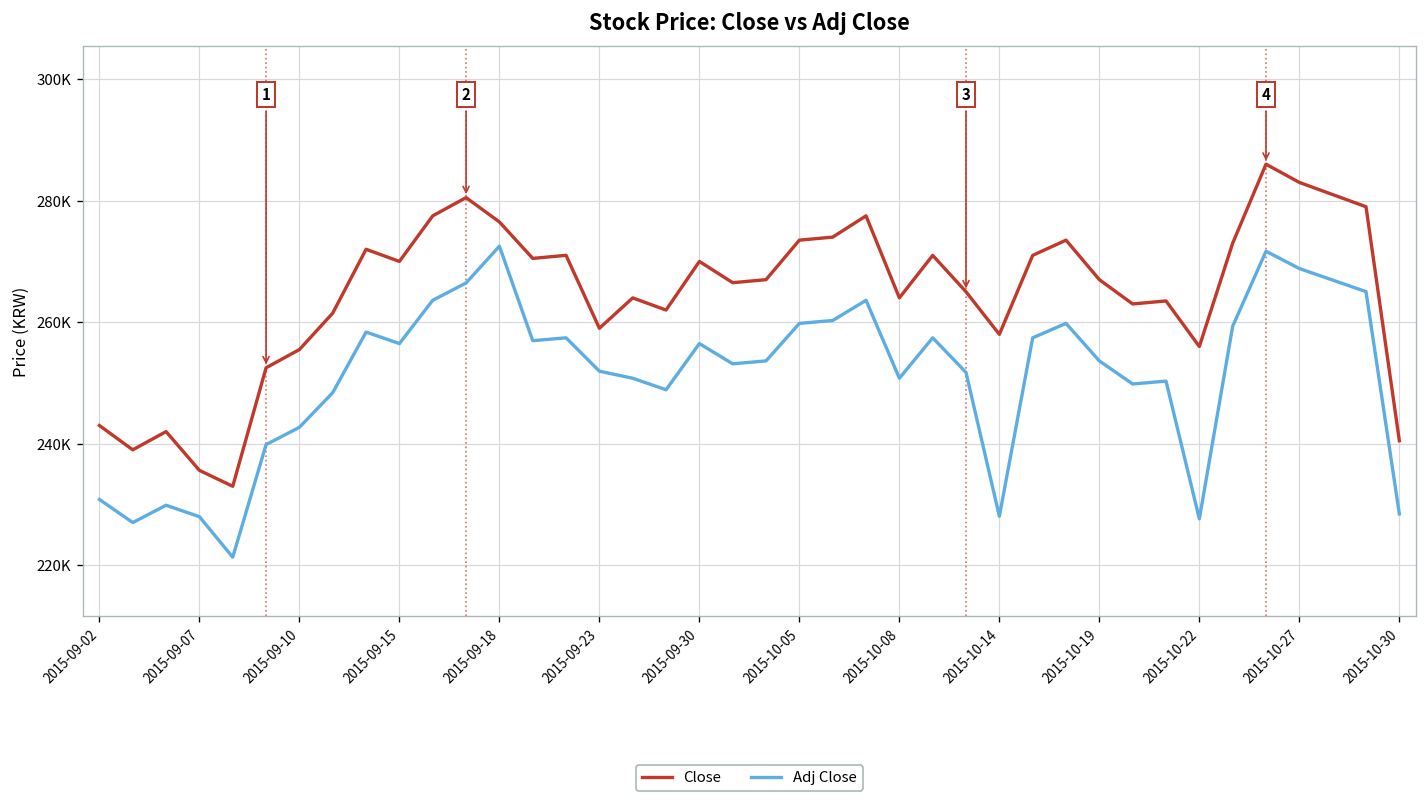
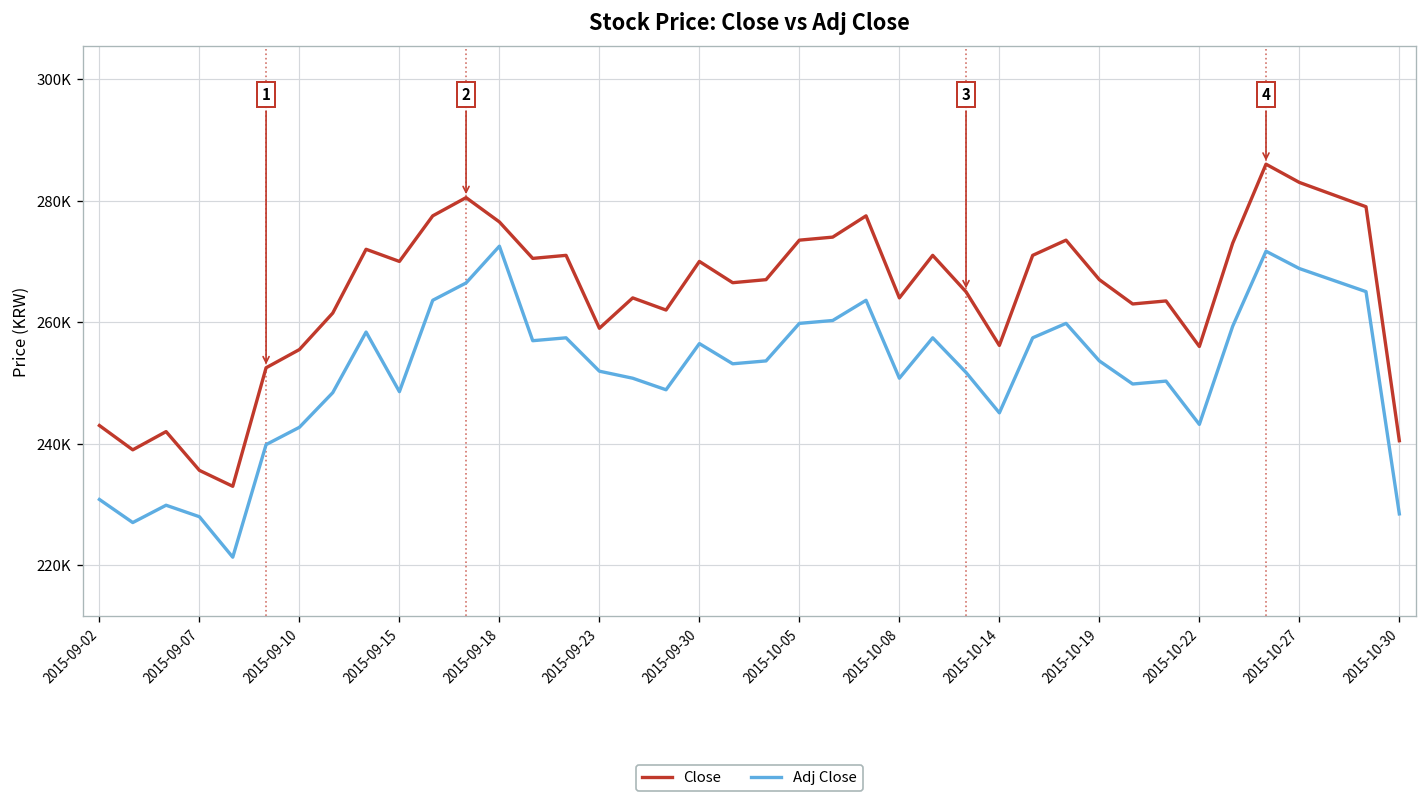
Adj Close, 2015-09-15: 256000 -> 249000
Close, 2015-10-14: 258000 -> 256000
Adj Close, 2015-10-14: 228000 -> 245000
Adj Close, 2015-10-22: 228000 -> 243000
